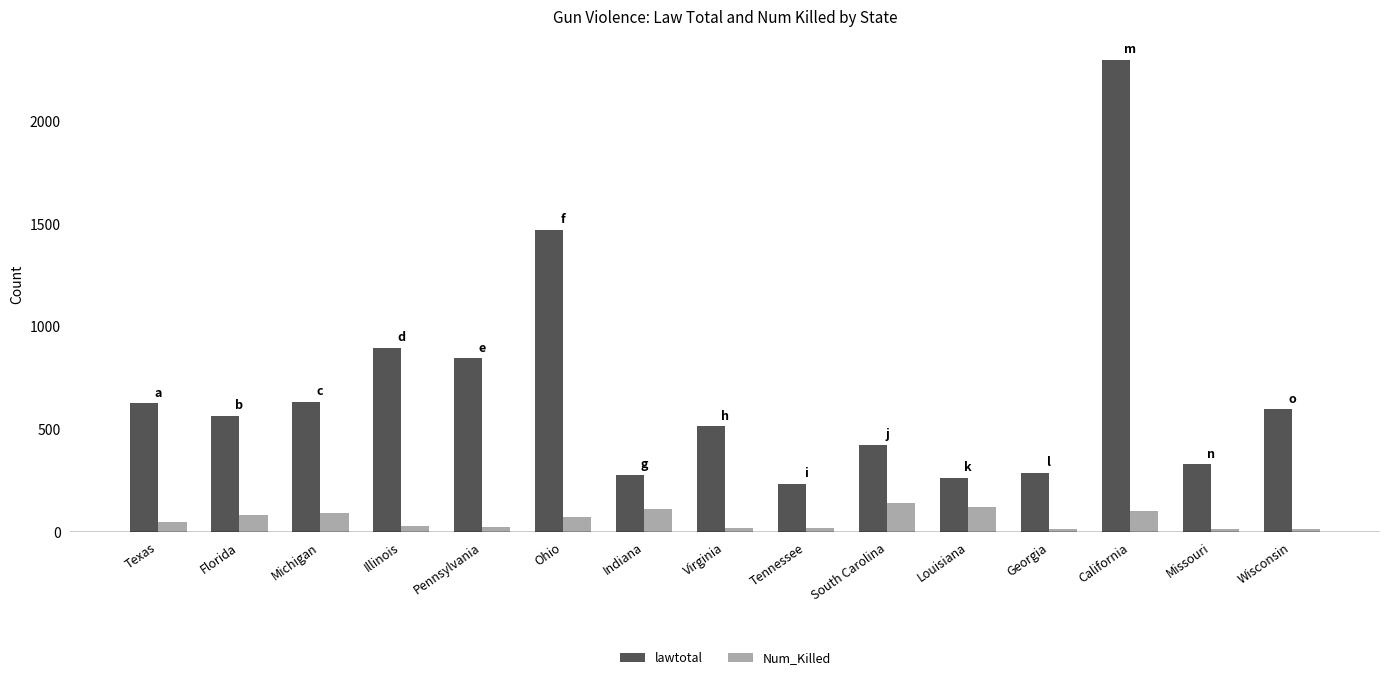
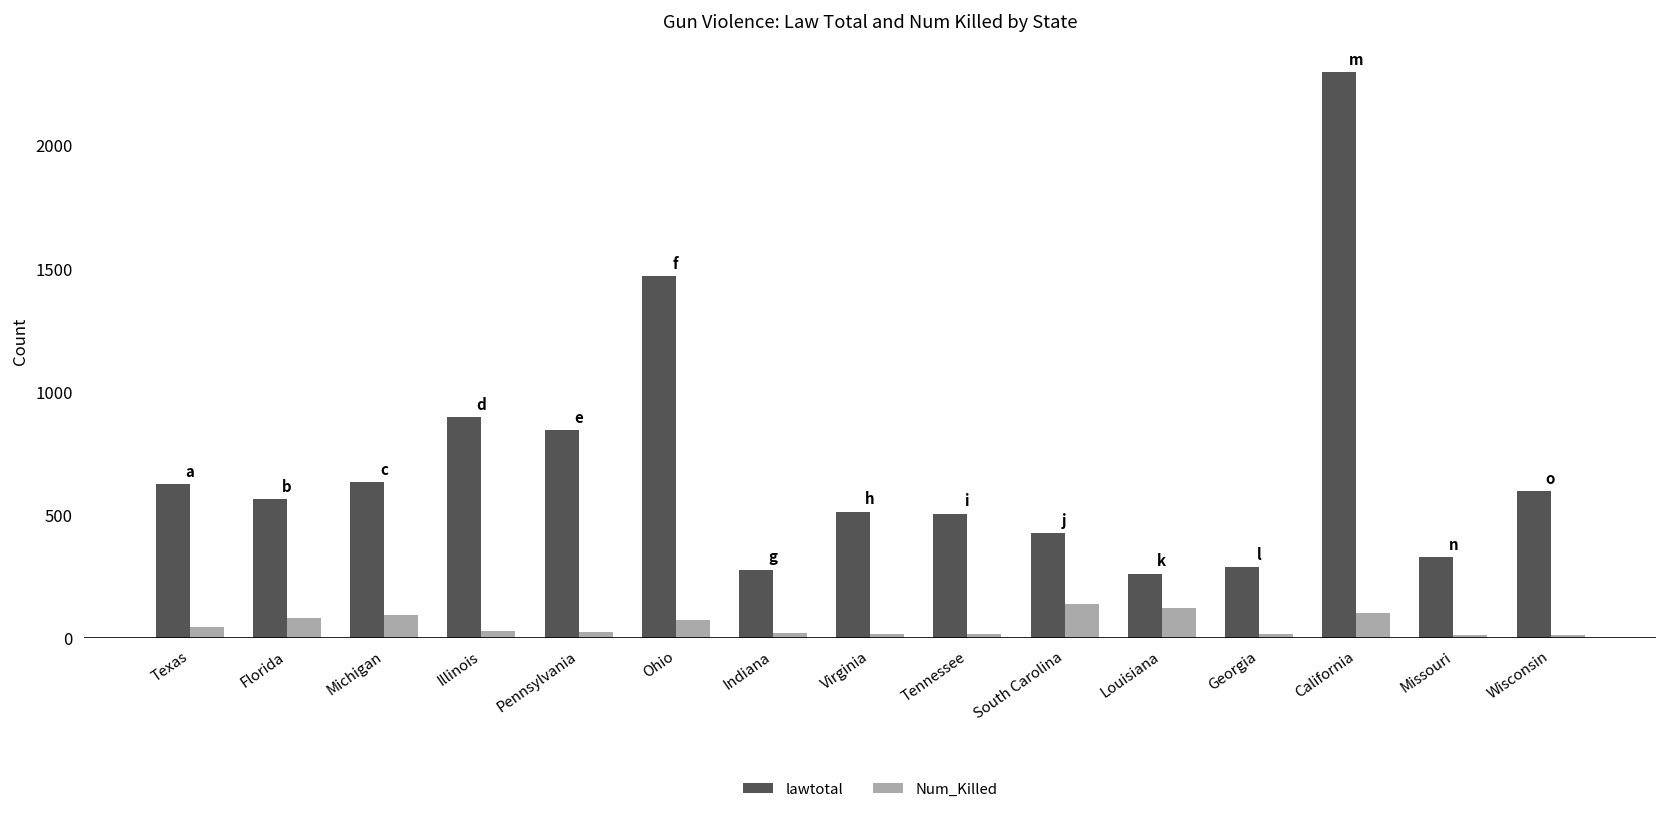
Num_Killed, Indiana: 110 -> 20
lawtotal, Tennessee: 230 -> 510
